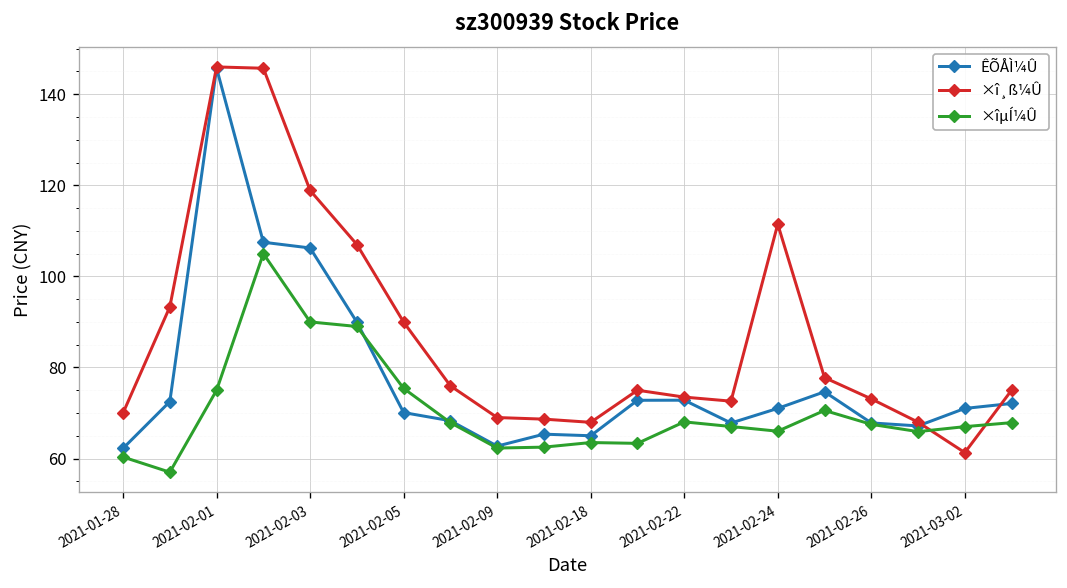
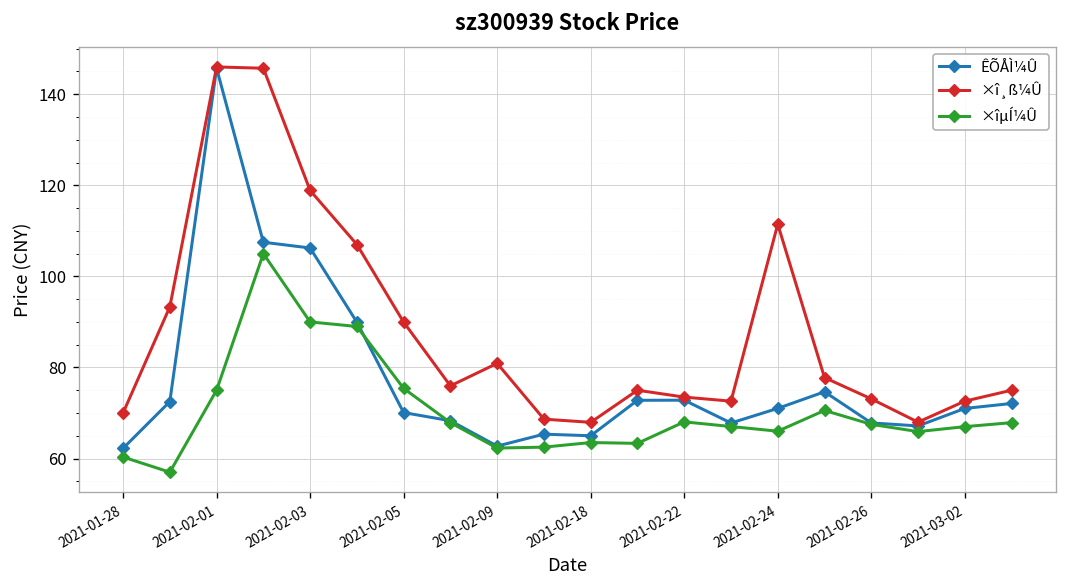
×î¸ß¼Û, 2021-02-09: 69 -> 81
×î¸ß¼Û, 2021-03-02: 61 -> 73
